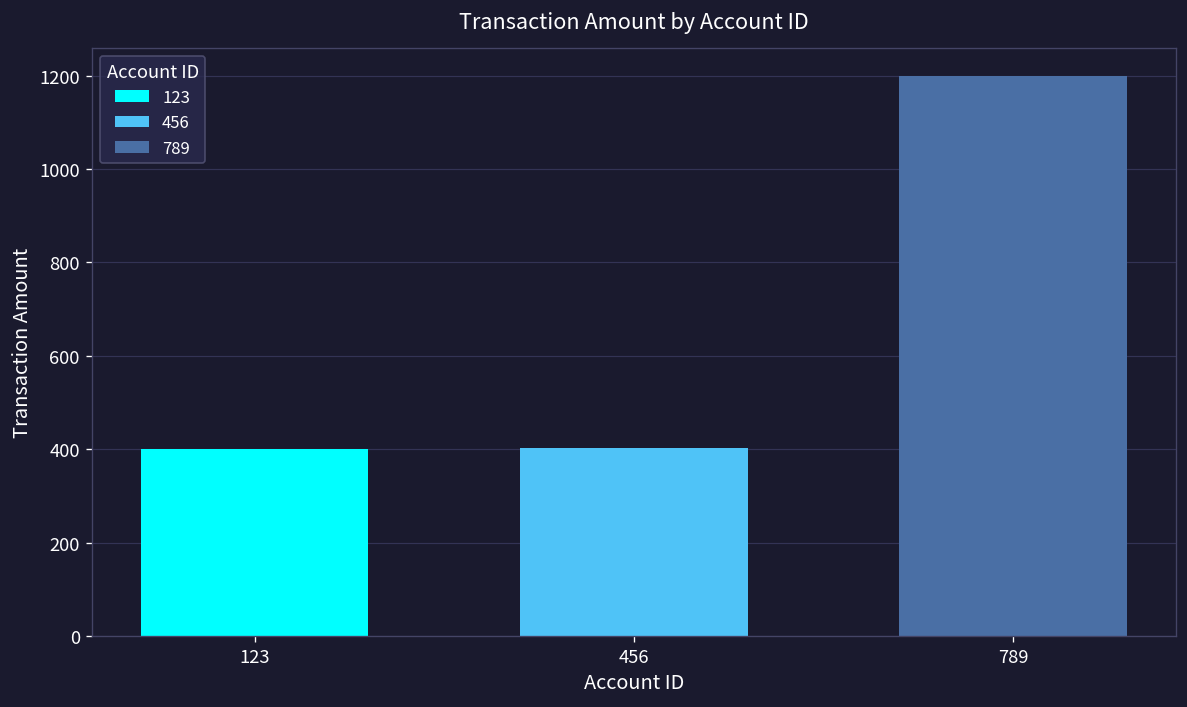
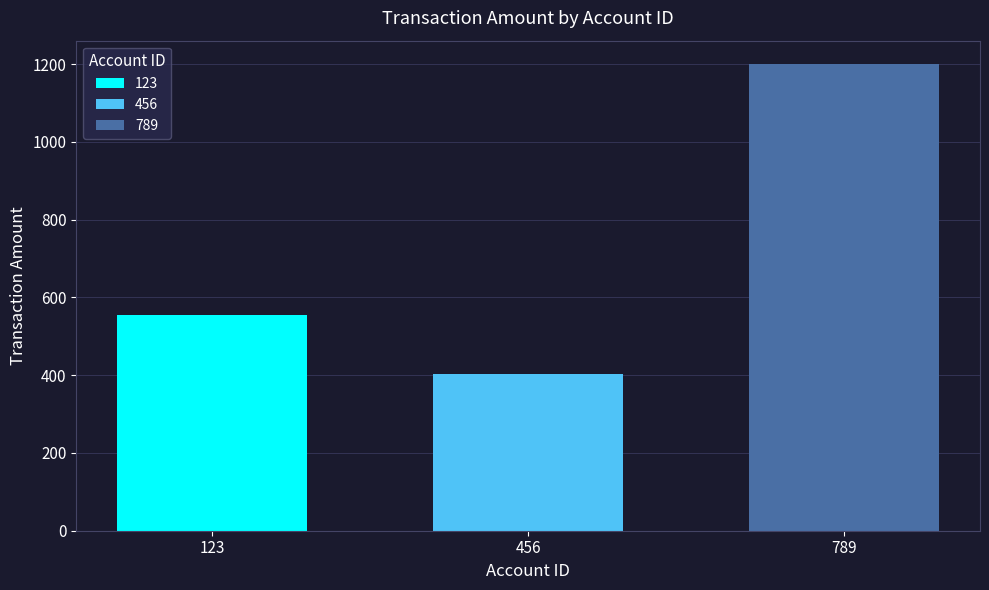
123: 400 -> 550
